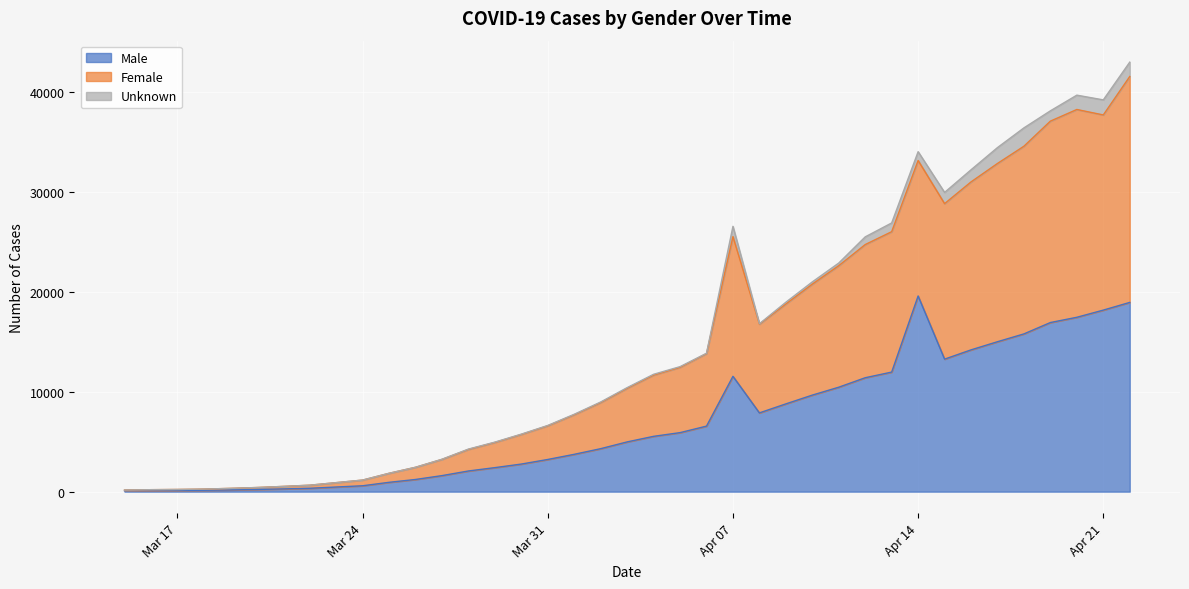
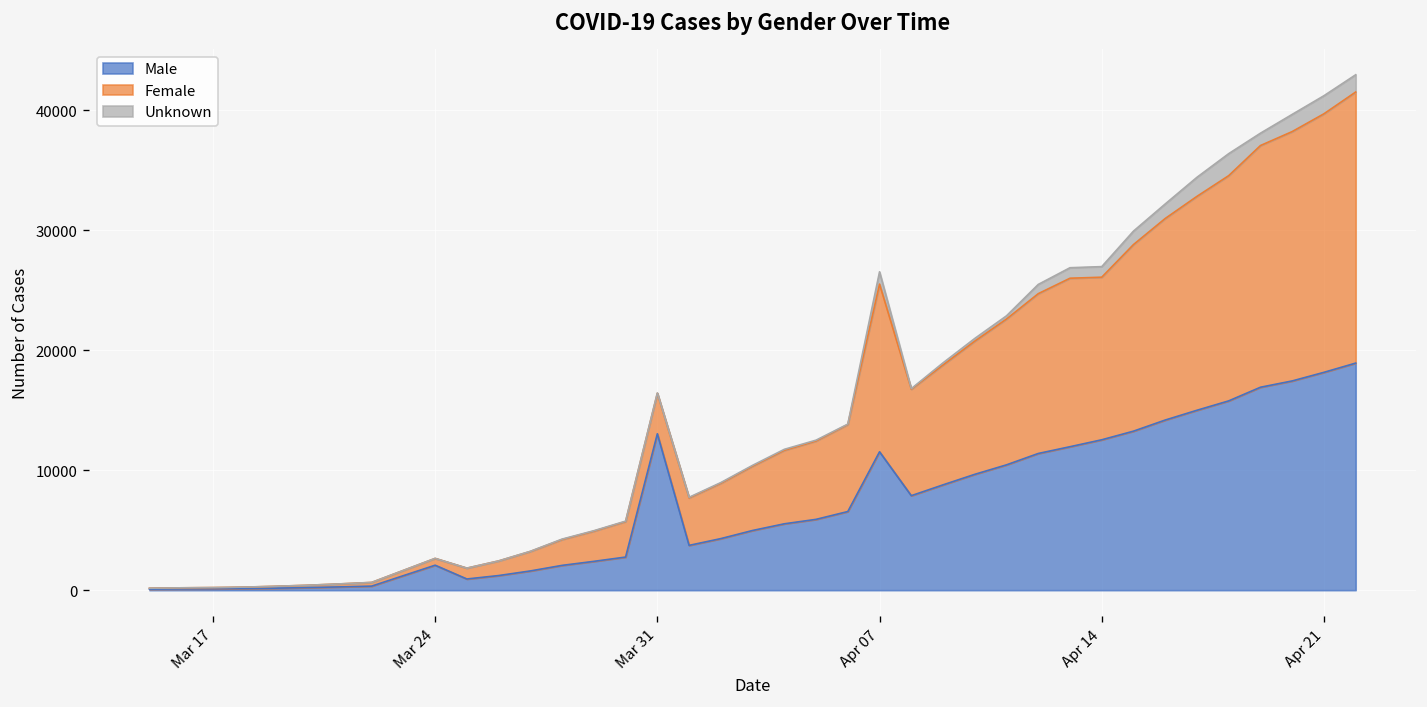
Male, Mar 24: 600 -> 2100
Male, Mar 31: 3200 -> 13000
Male, Apr 14: 19600 -> 12500
Female, Apr 21: 19500 -> 21500
